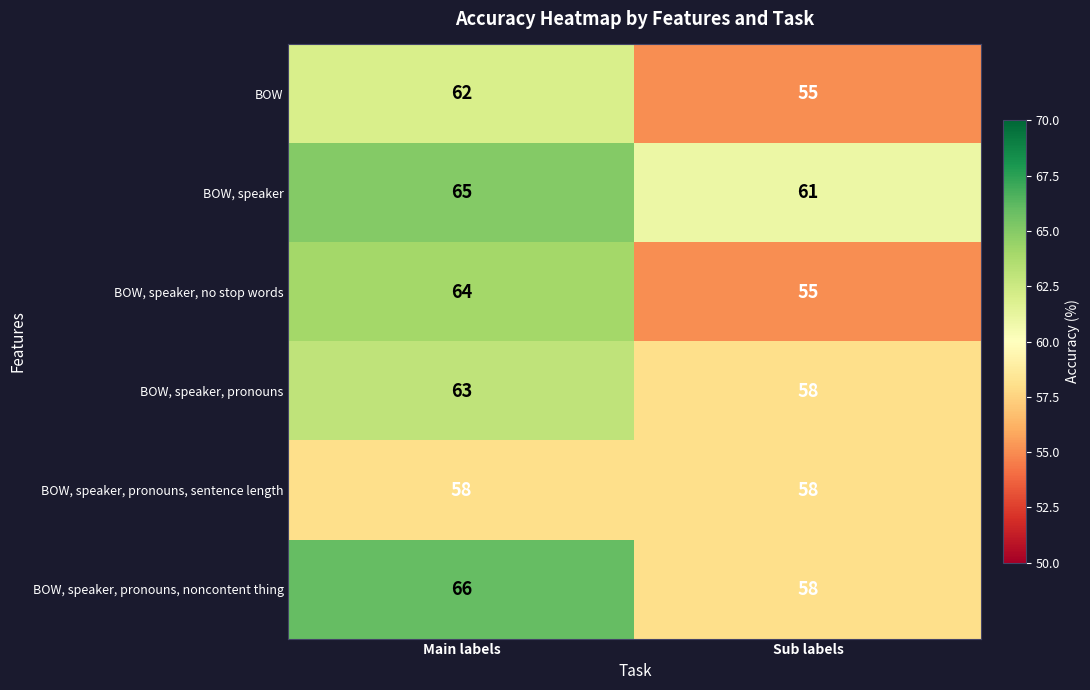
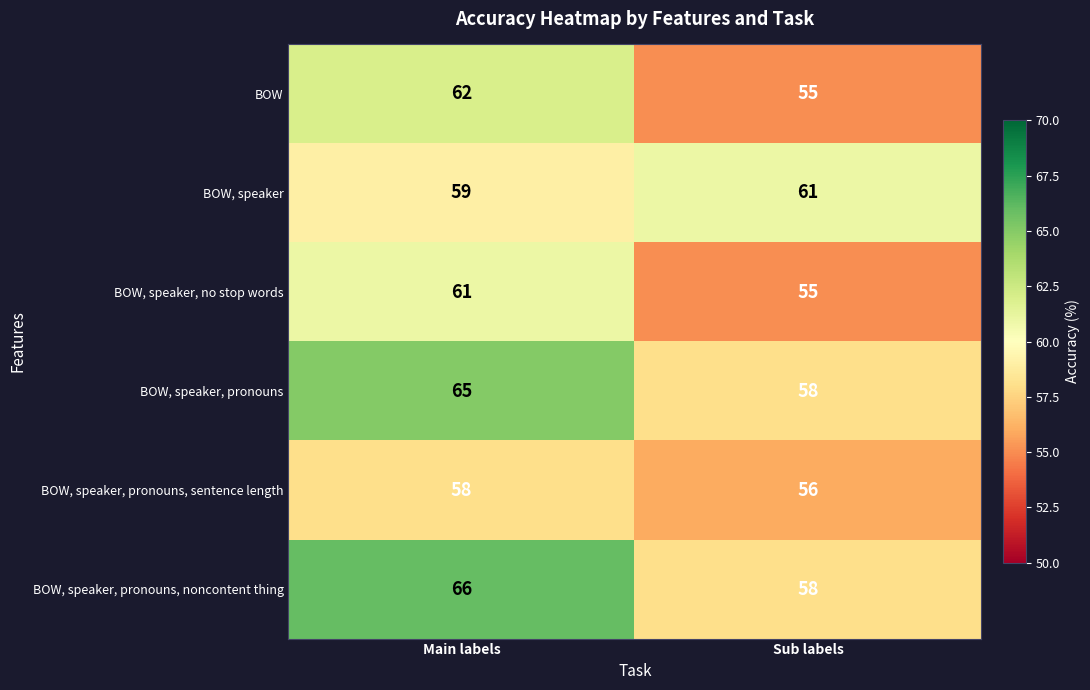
BOW, speaker, Main labels: 65 -> 59
BOW, speaker, no stop words, Main labels: 64 -> 61
BOW, speaker, pronouns, Main labels: 63 -> 65
BOW, speaker, pronouns, sentence length, Sub labels: 58 -> 56
